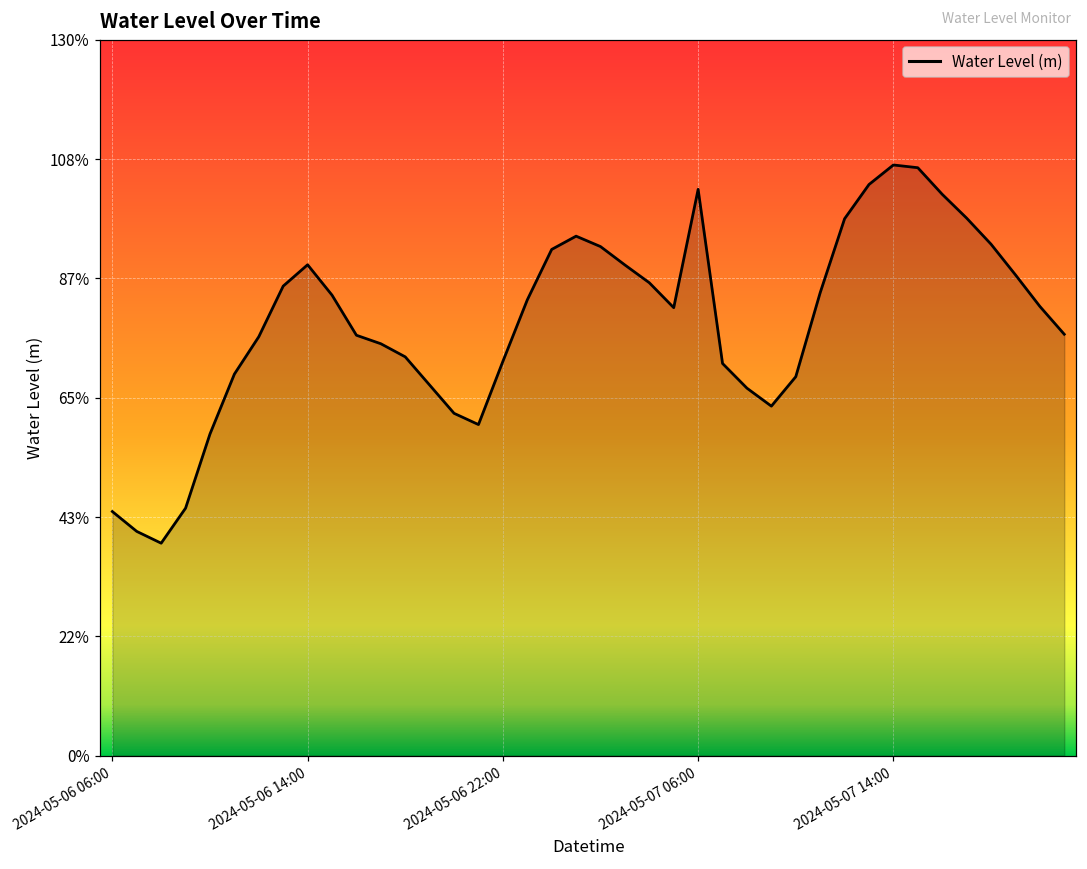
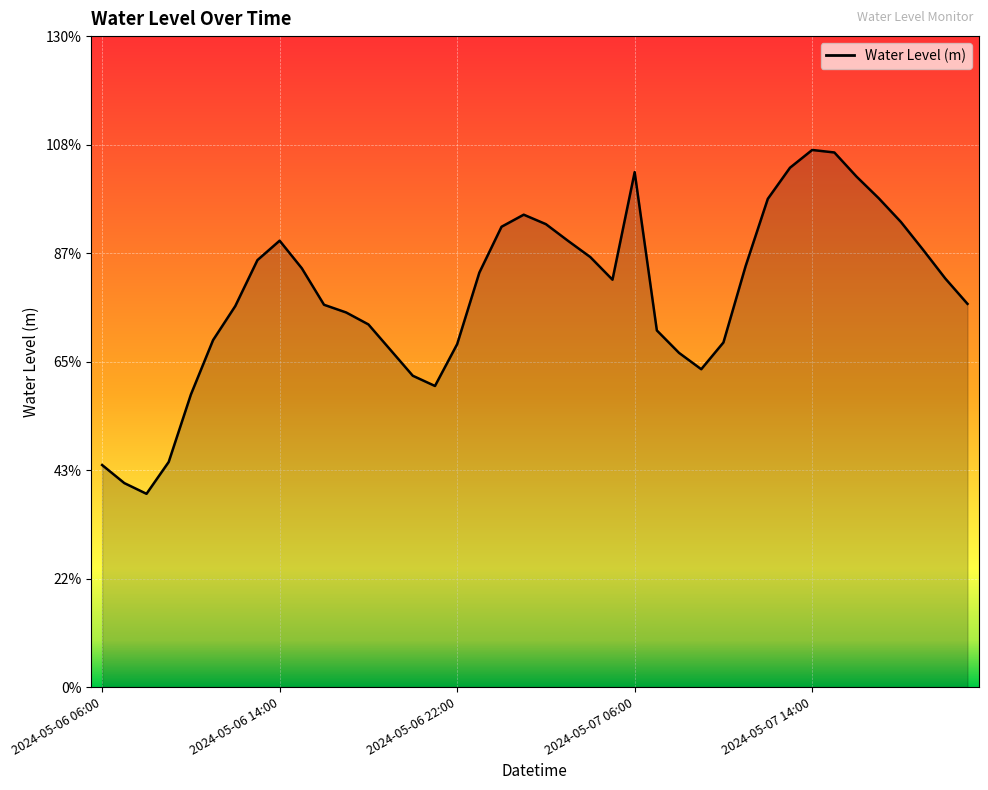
2024-05-06 22:00: 72% -> 68%
